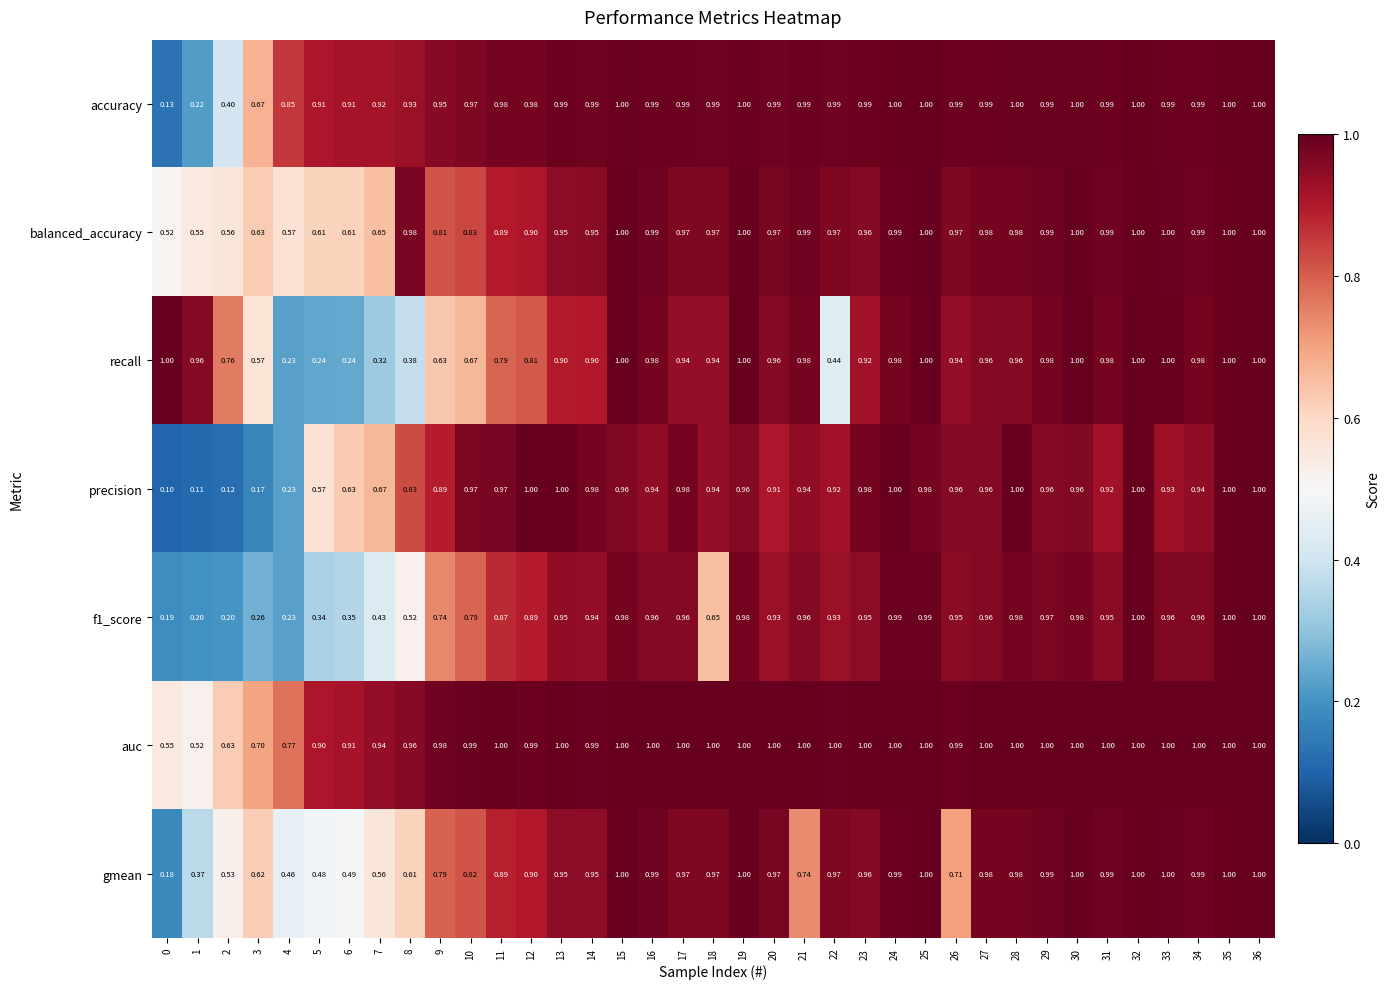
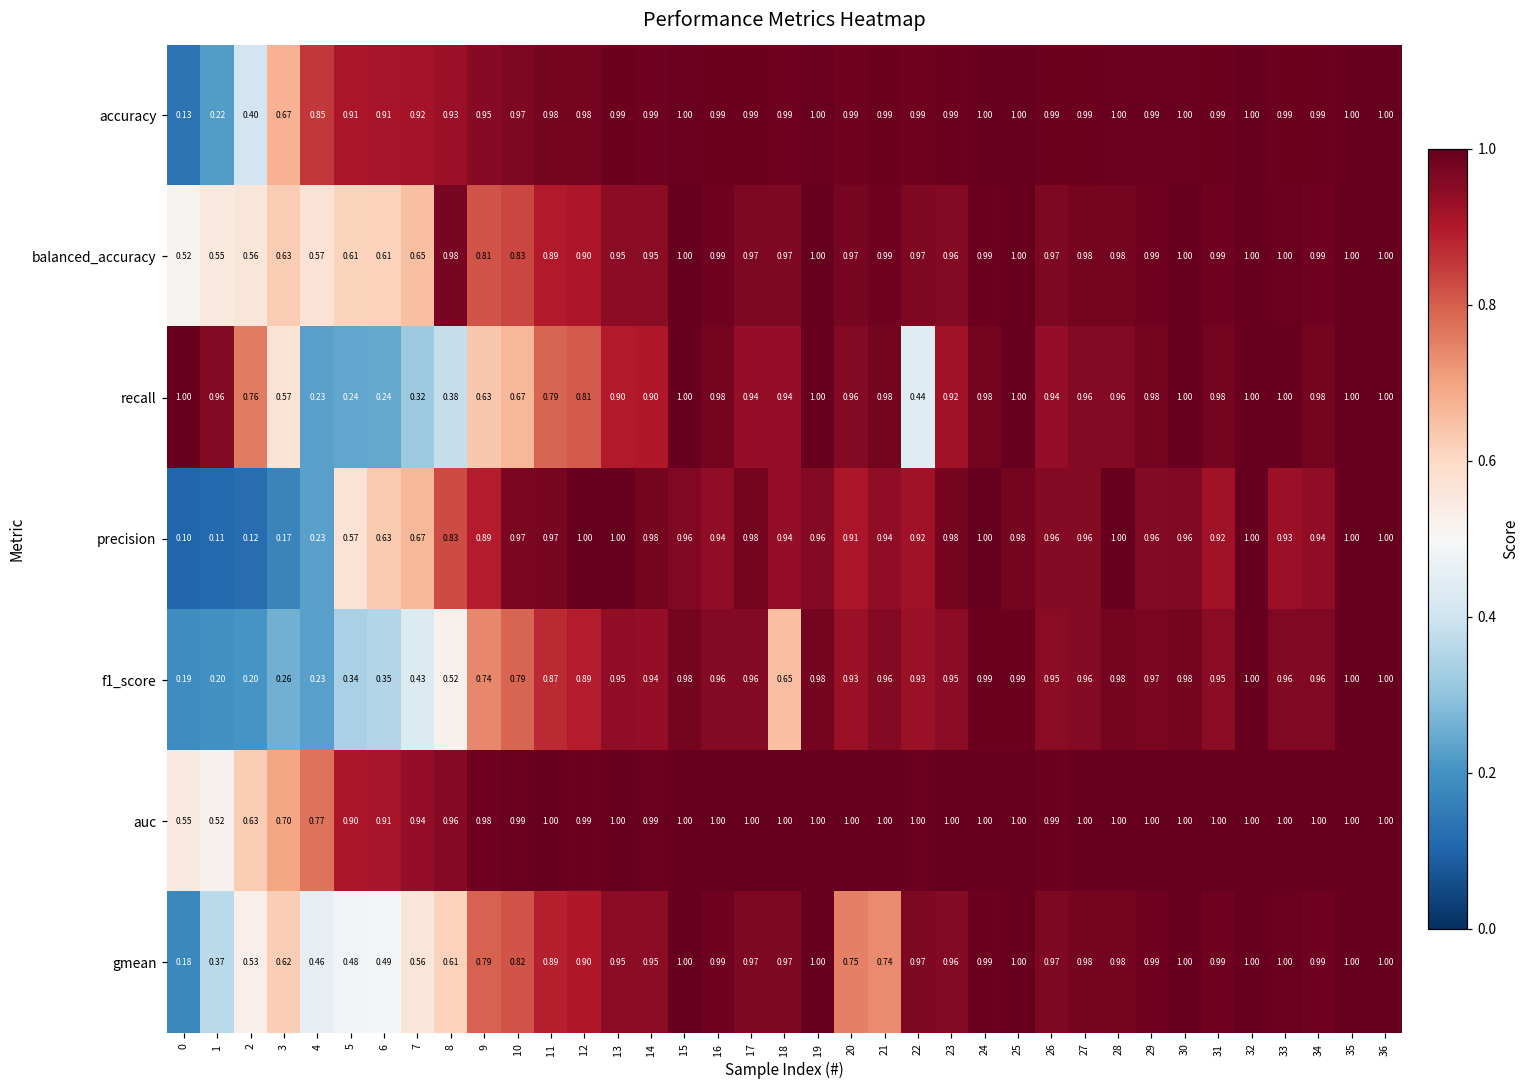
gmean, 20: 0.97 -> 0.75
gmean, 26: 0.71 -> 0.97
